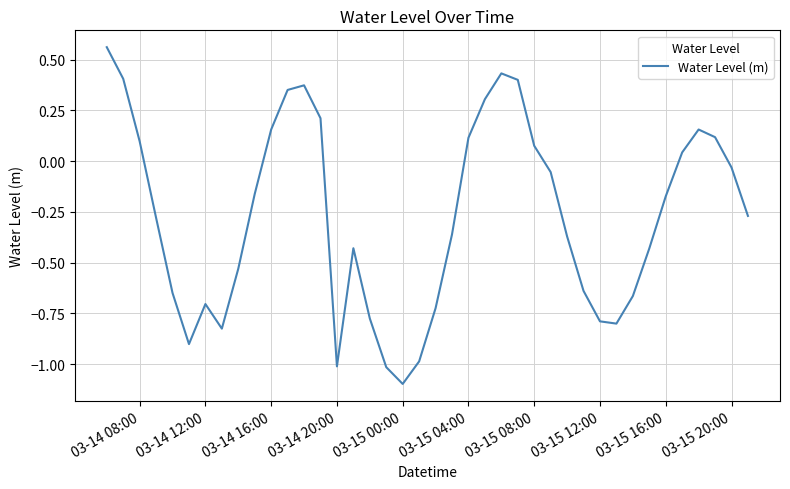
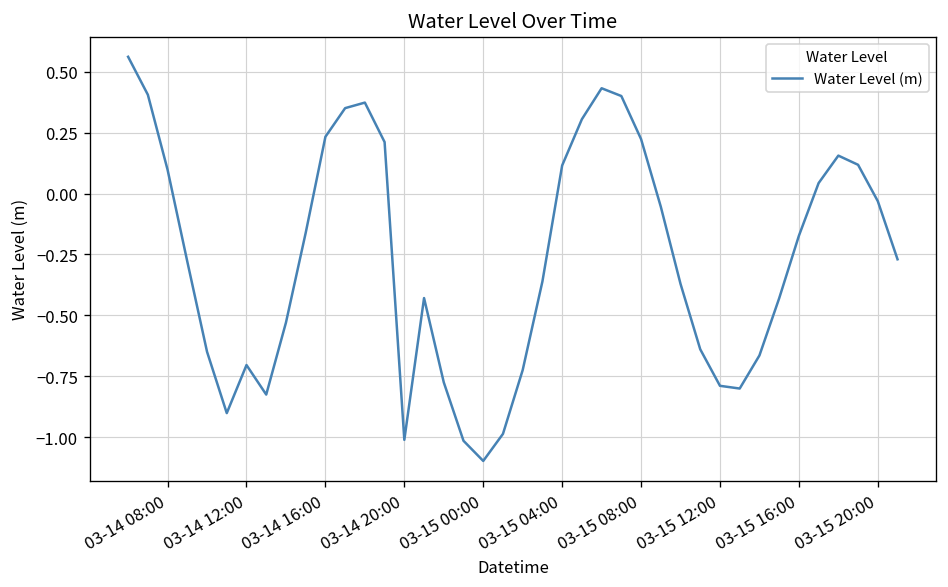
03-14 16:00: 0.16 -> 0.23
03-15 08:00: 0.08 -> 0.22
